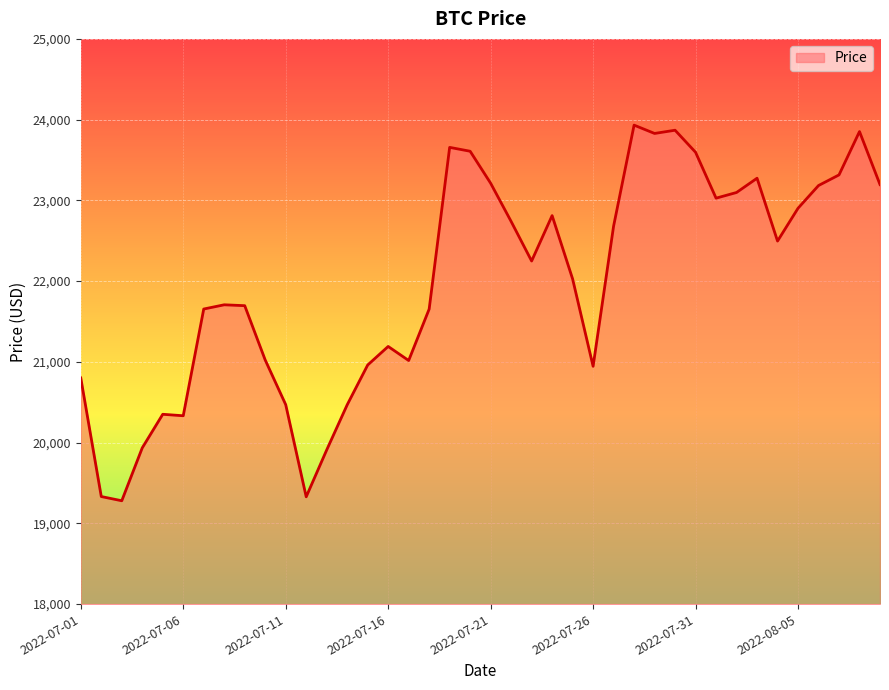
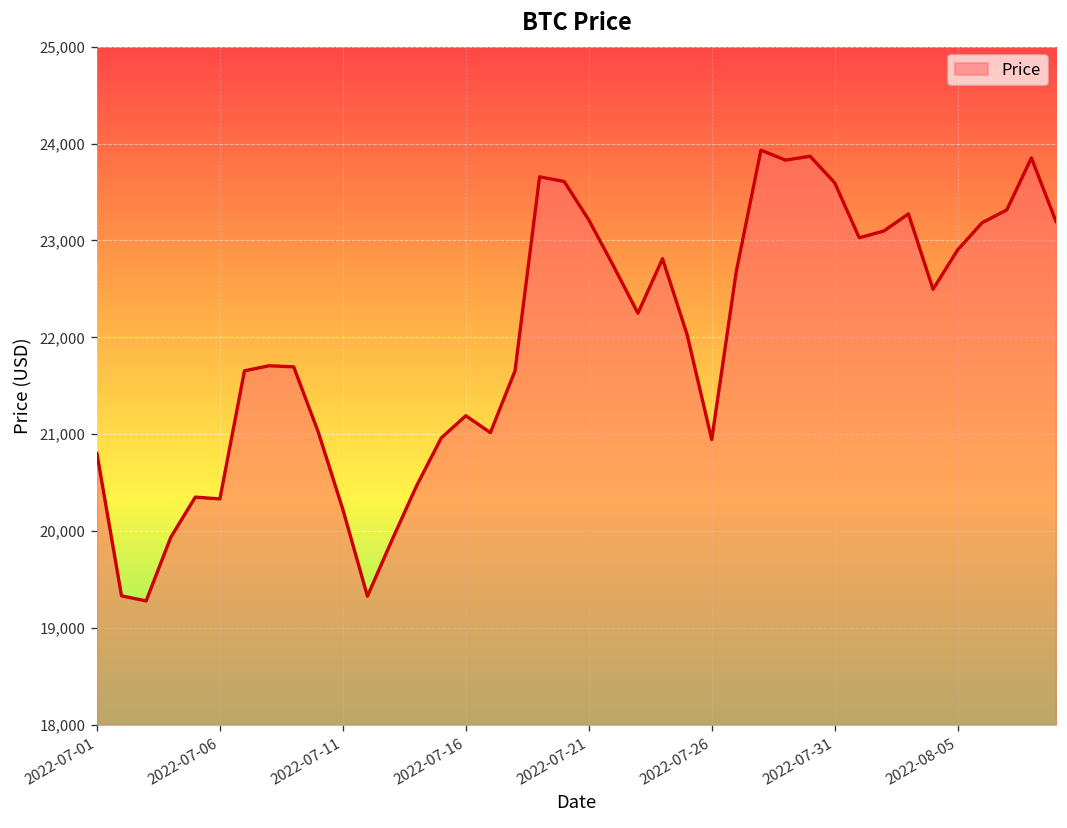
2022-07-11: 20,500 -> 20,200
